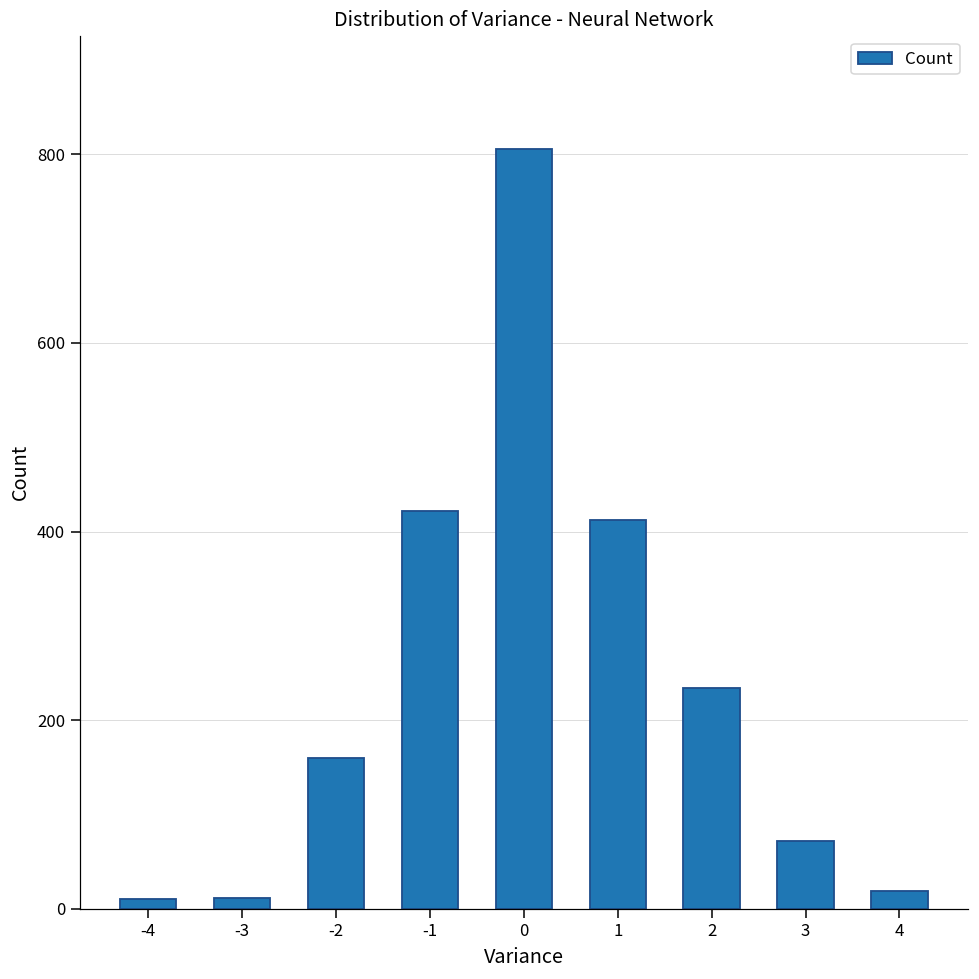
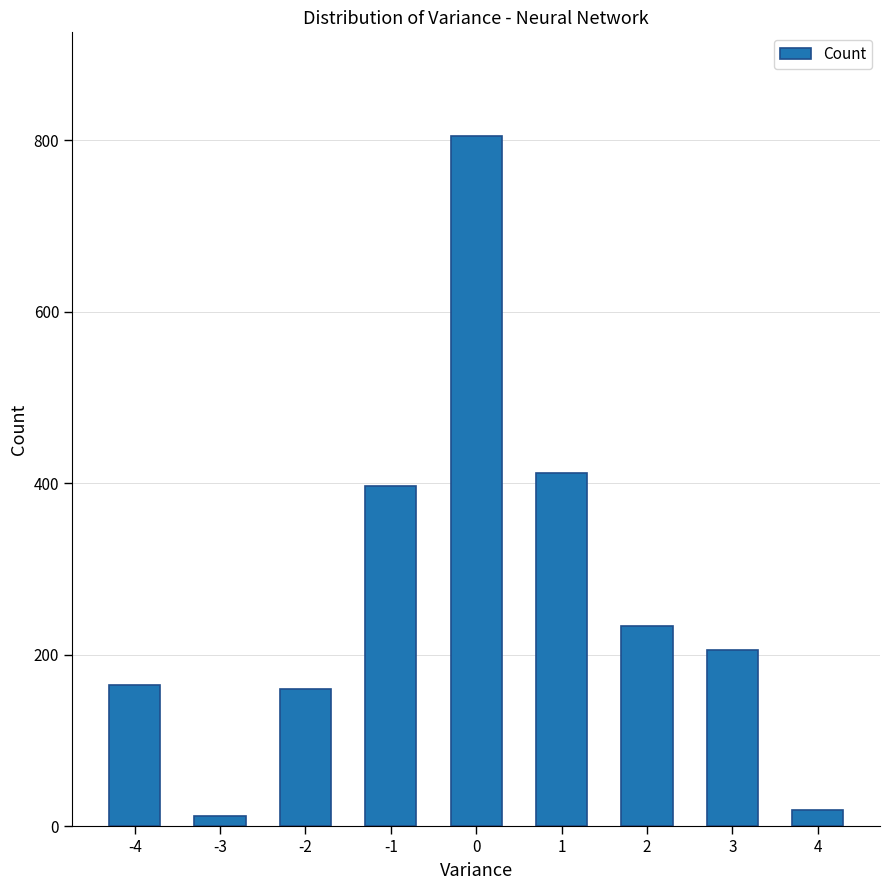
-4: 10 -> 170
-1: 420 -> 400
3: 70 -> 210
